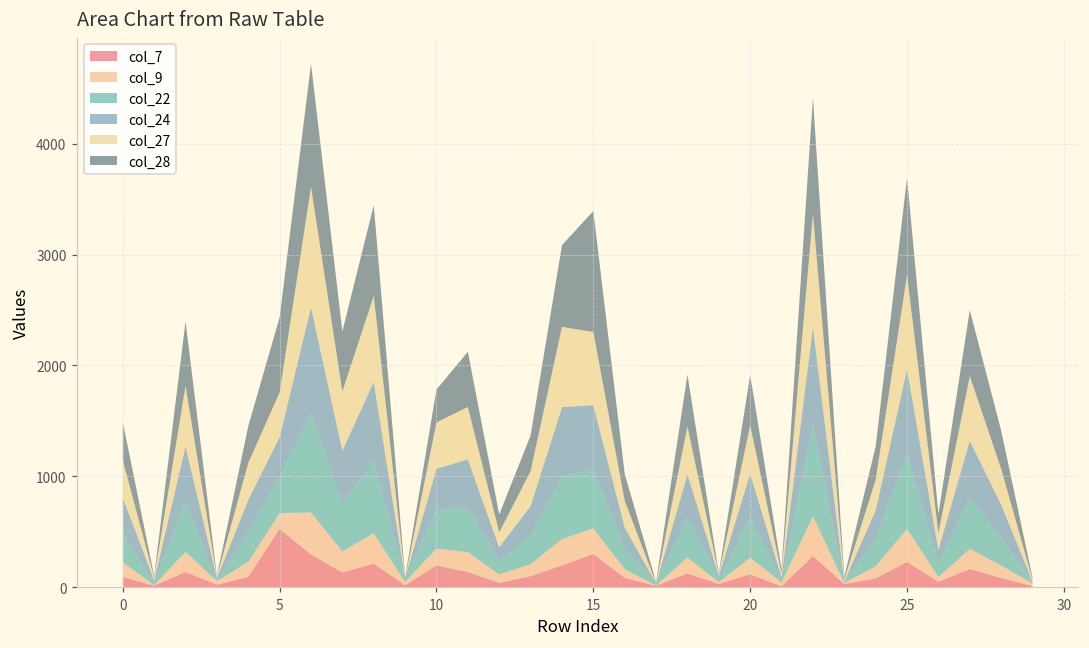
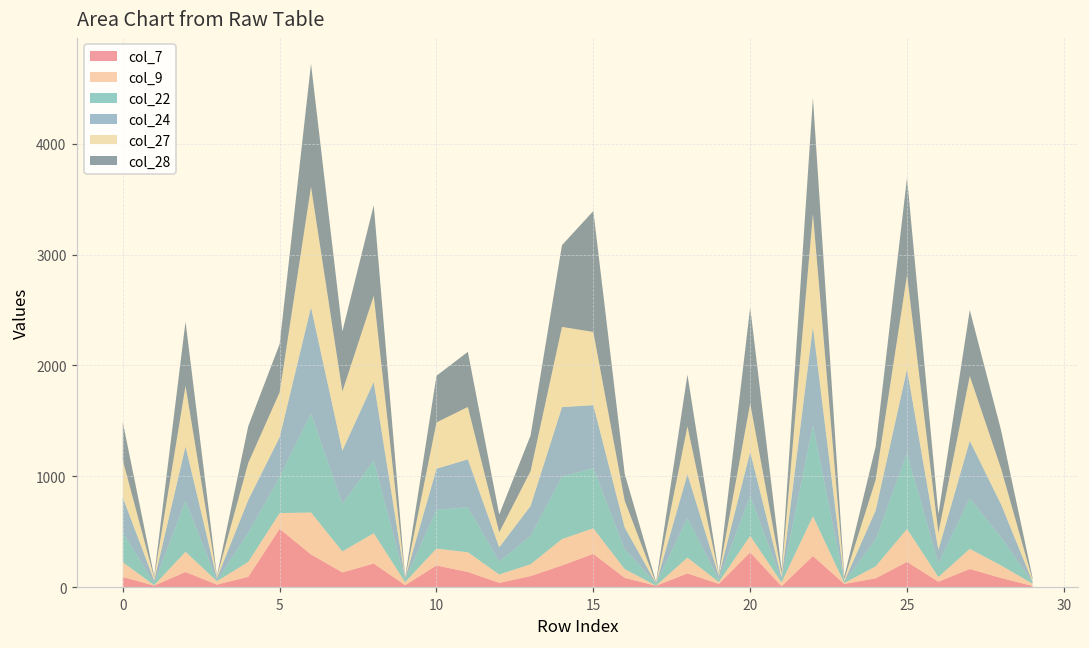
col_28, 5: 680 -> 440
col_28, 10: 300 -> 420
col_7, 20: 120 -> 310
col_28, 20: 450 -> 870
